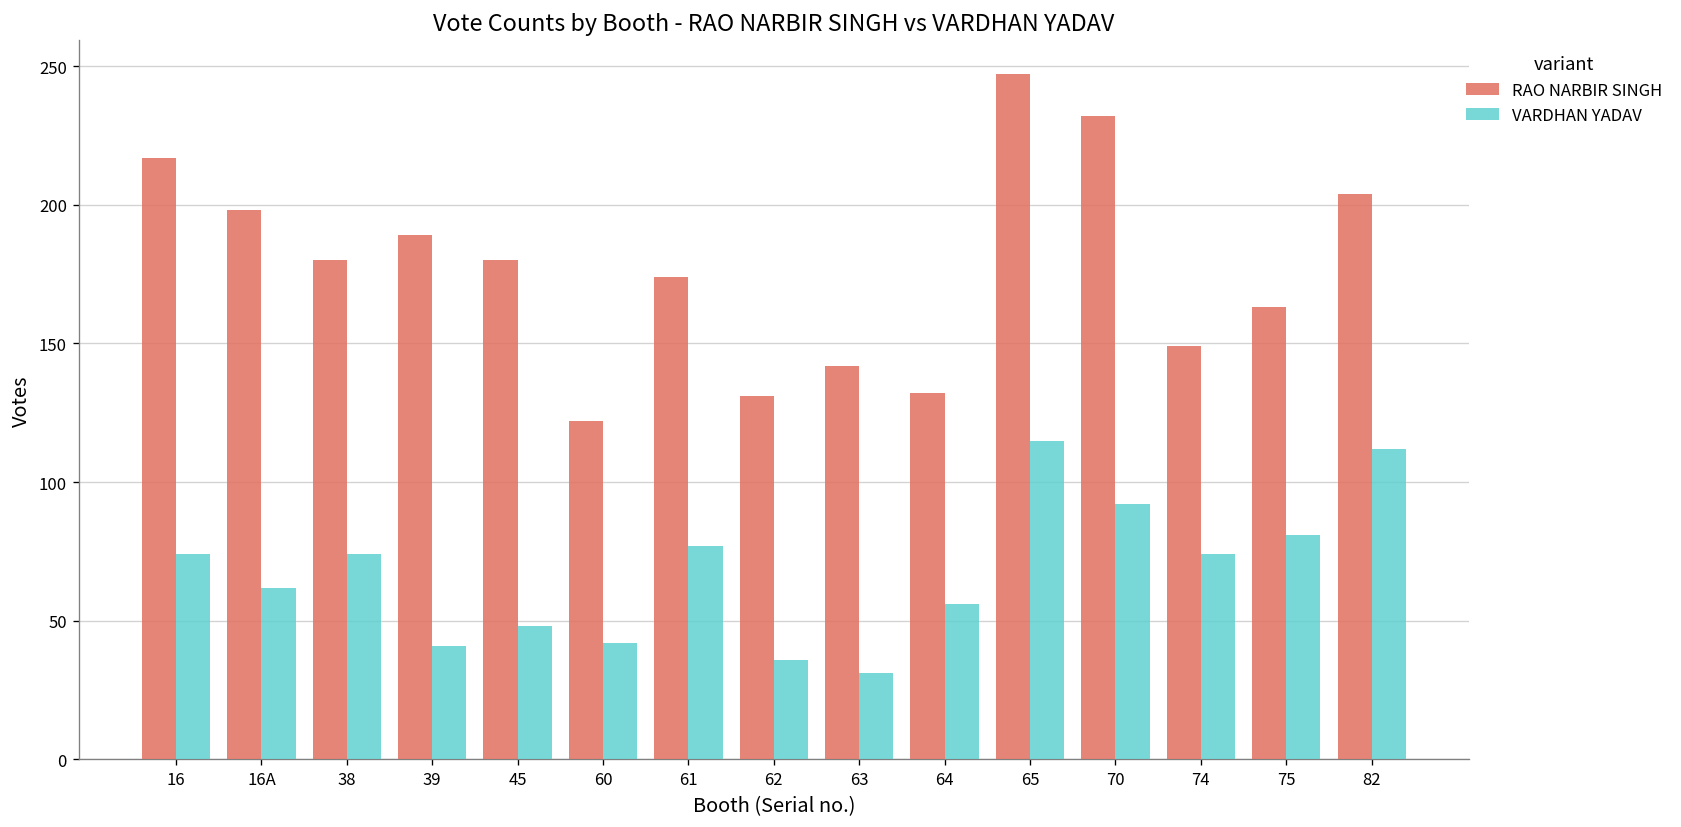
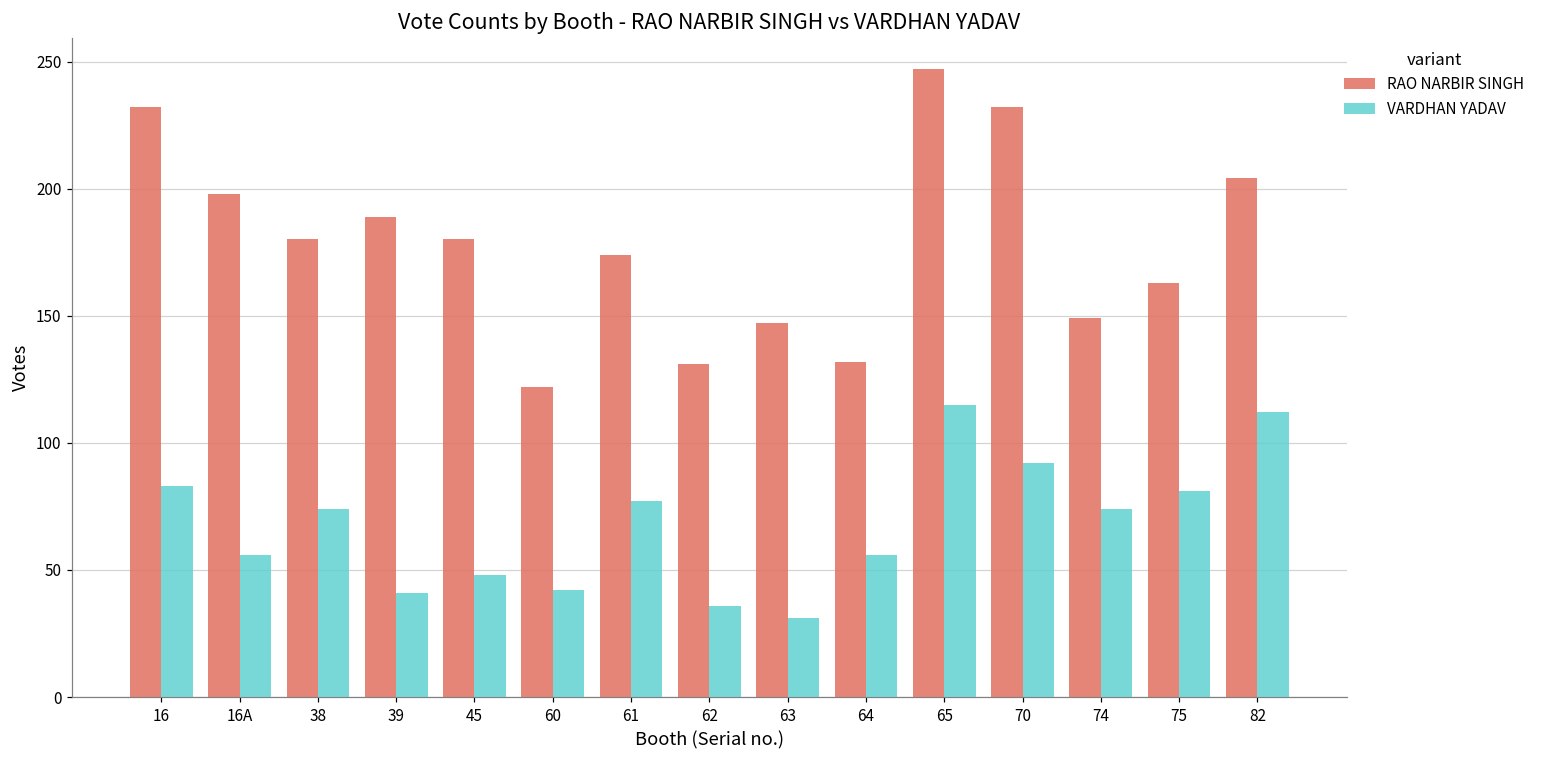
RAO NARBIR SINGH, 16: 217 -> 232
VARDHAN YADAV, 16: 74 -> 83
VARDHAN YADAV, 16A: 62 -> 56
RAO NARBIR SINGH, 63: 142 -> 147
